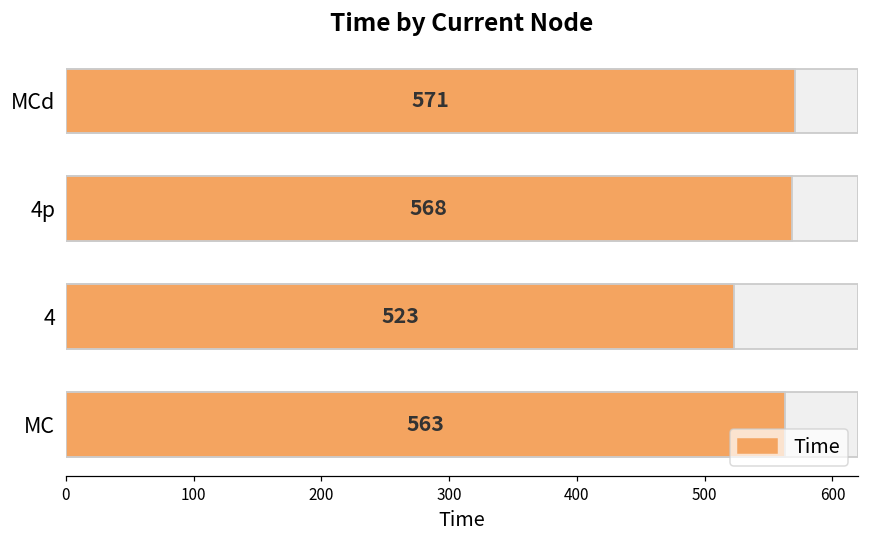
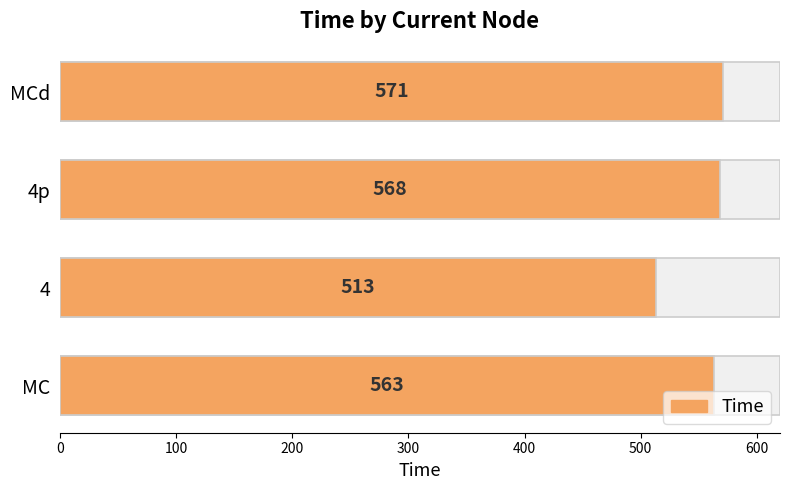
Time, 4: 523 -> 513
